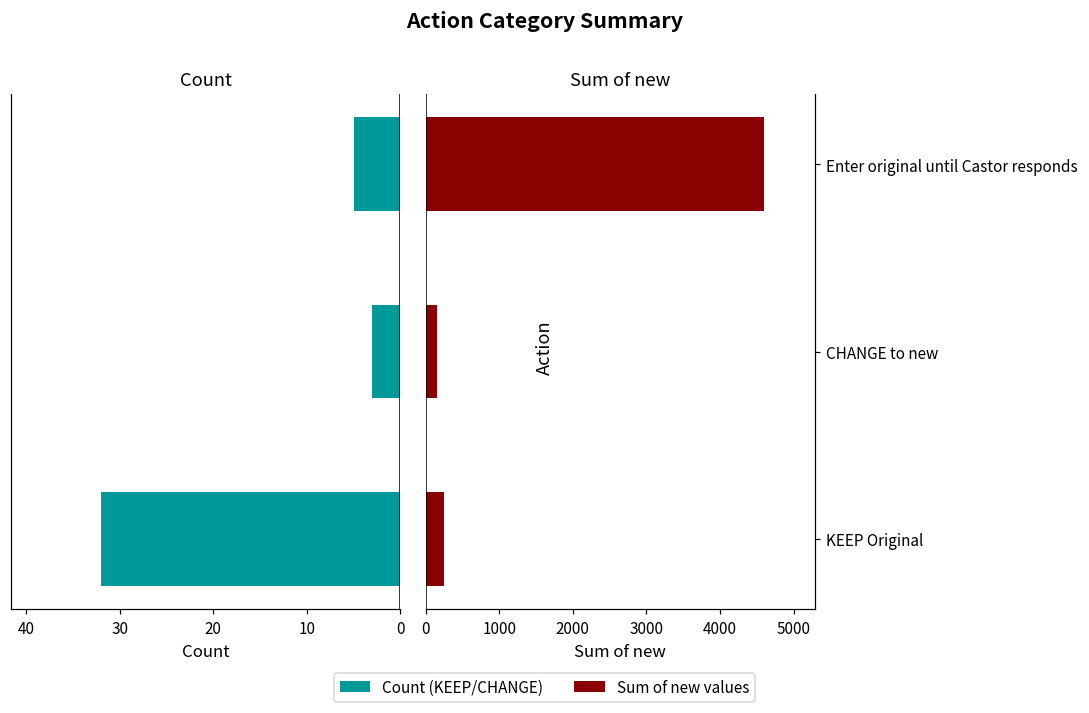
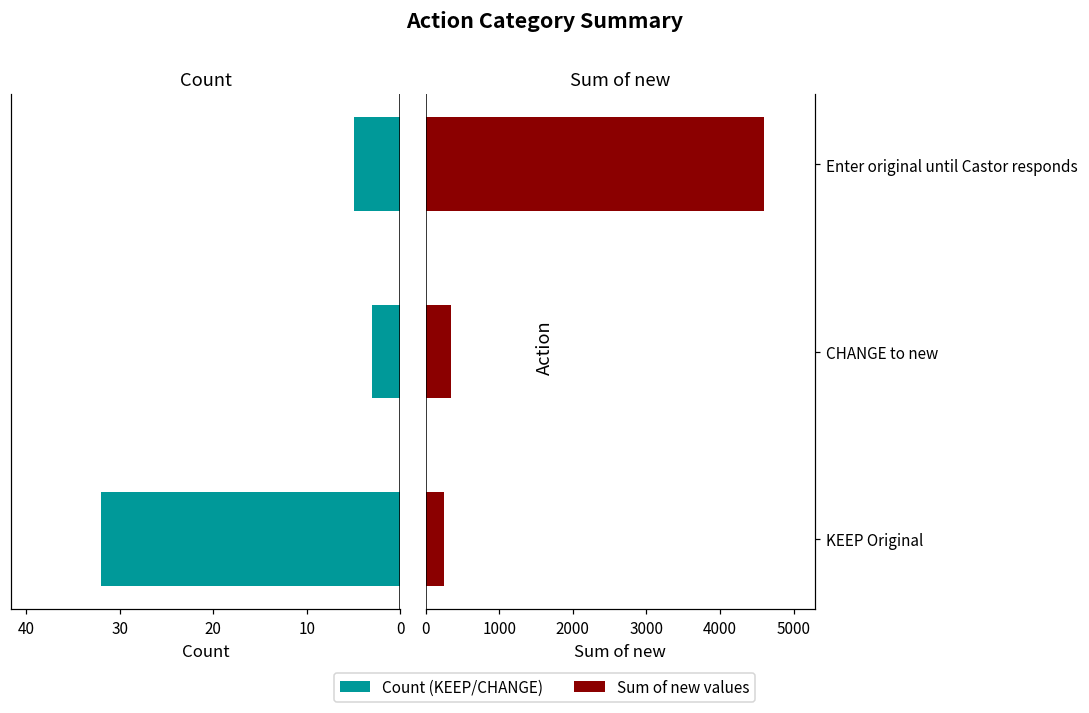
Sum of new, CHANGE to new: 200 -> 400
